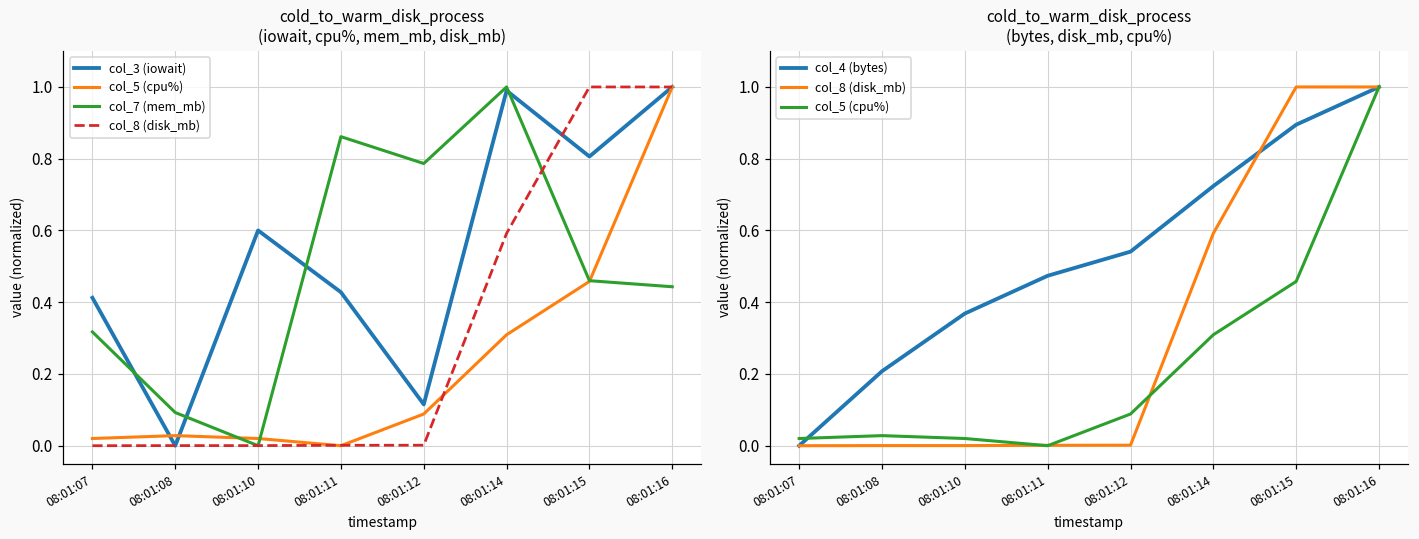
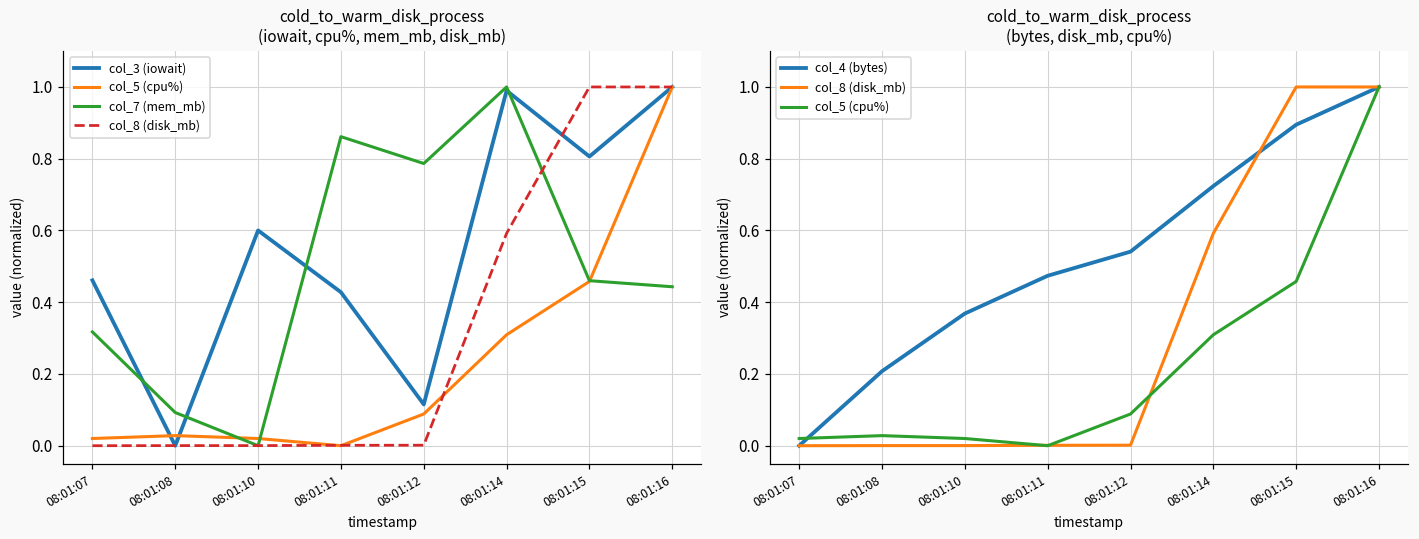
cold_to_warm_disk_process (iowait, cpu%, mem_mb, disk_mb), col_3 (iowait), 08:01:07: 0.41 -> 0.46
